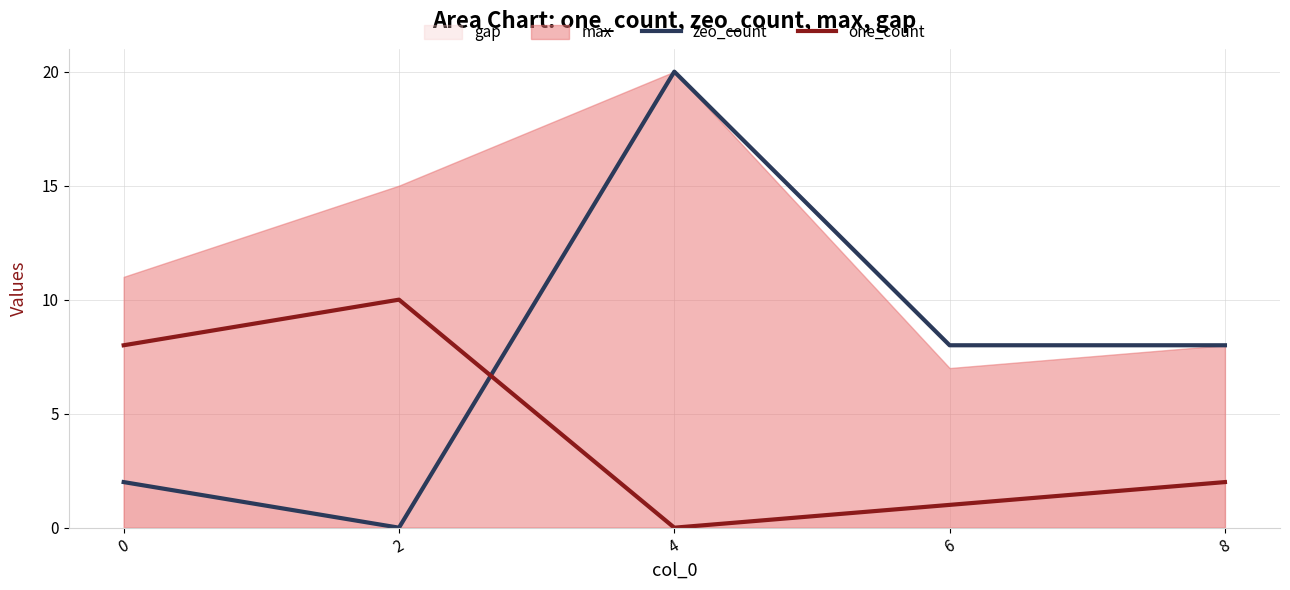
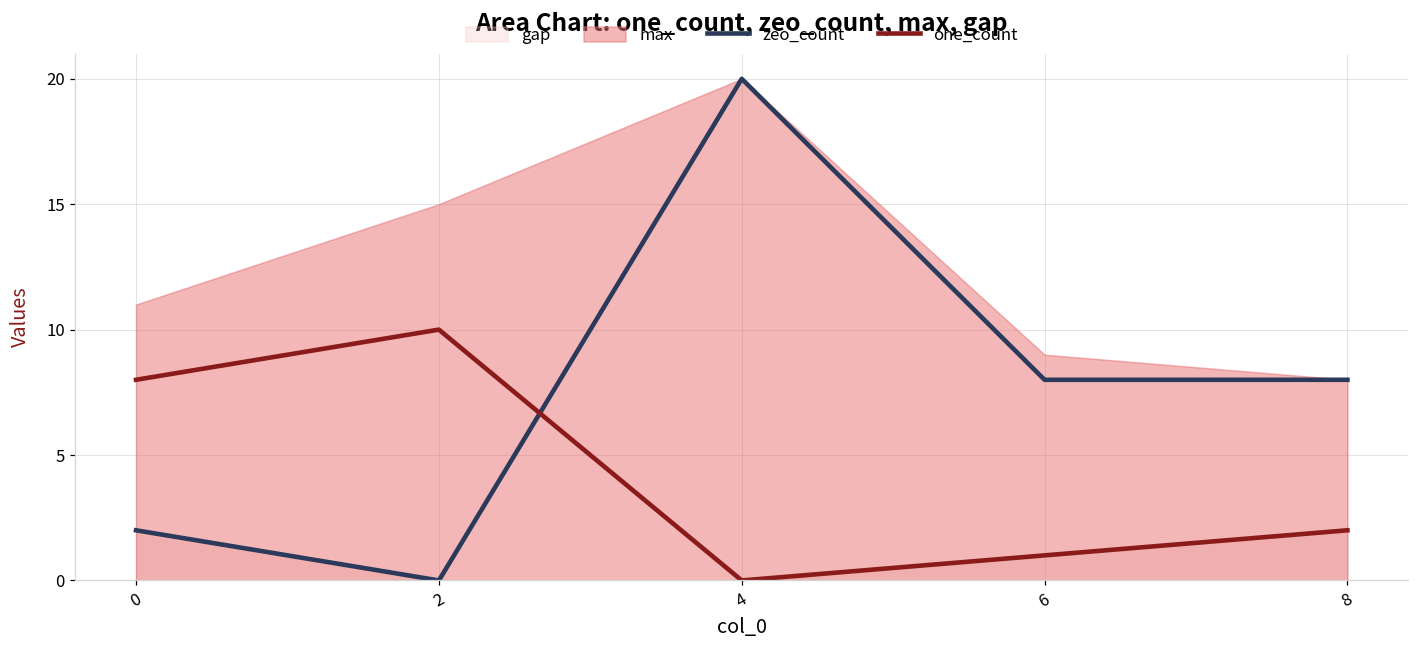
max, 6: 7 -> 9
